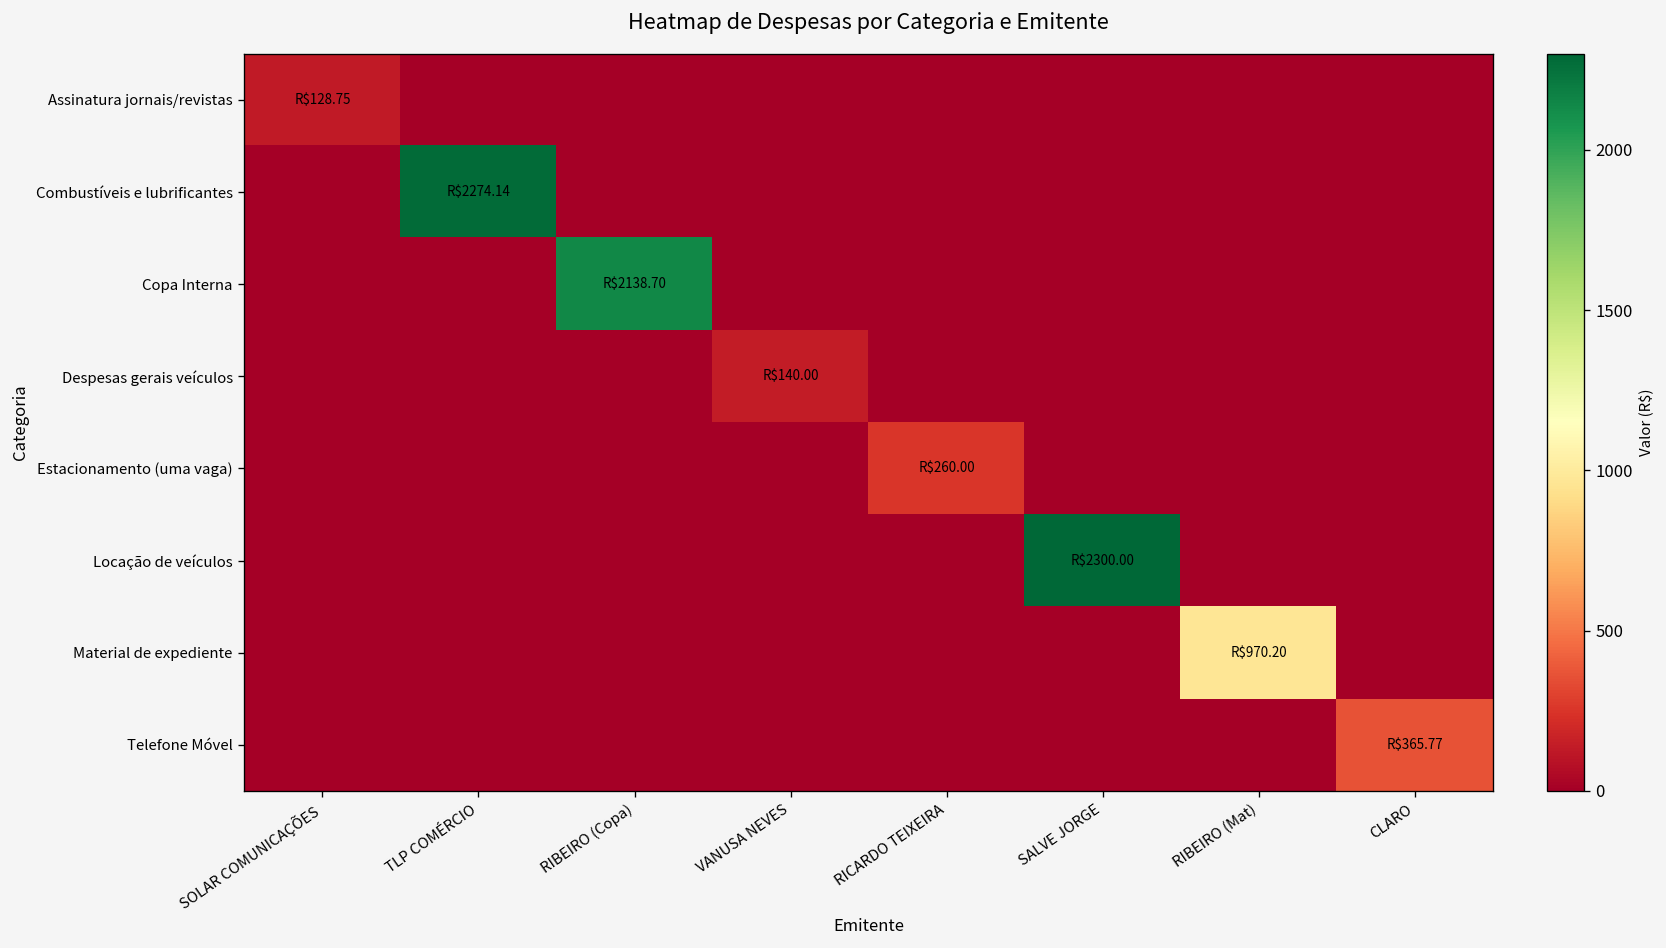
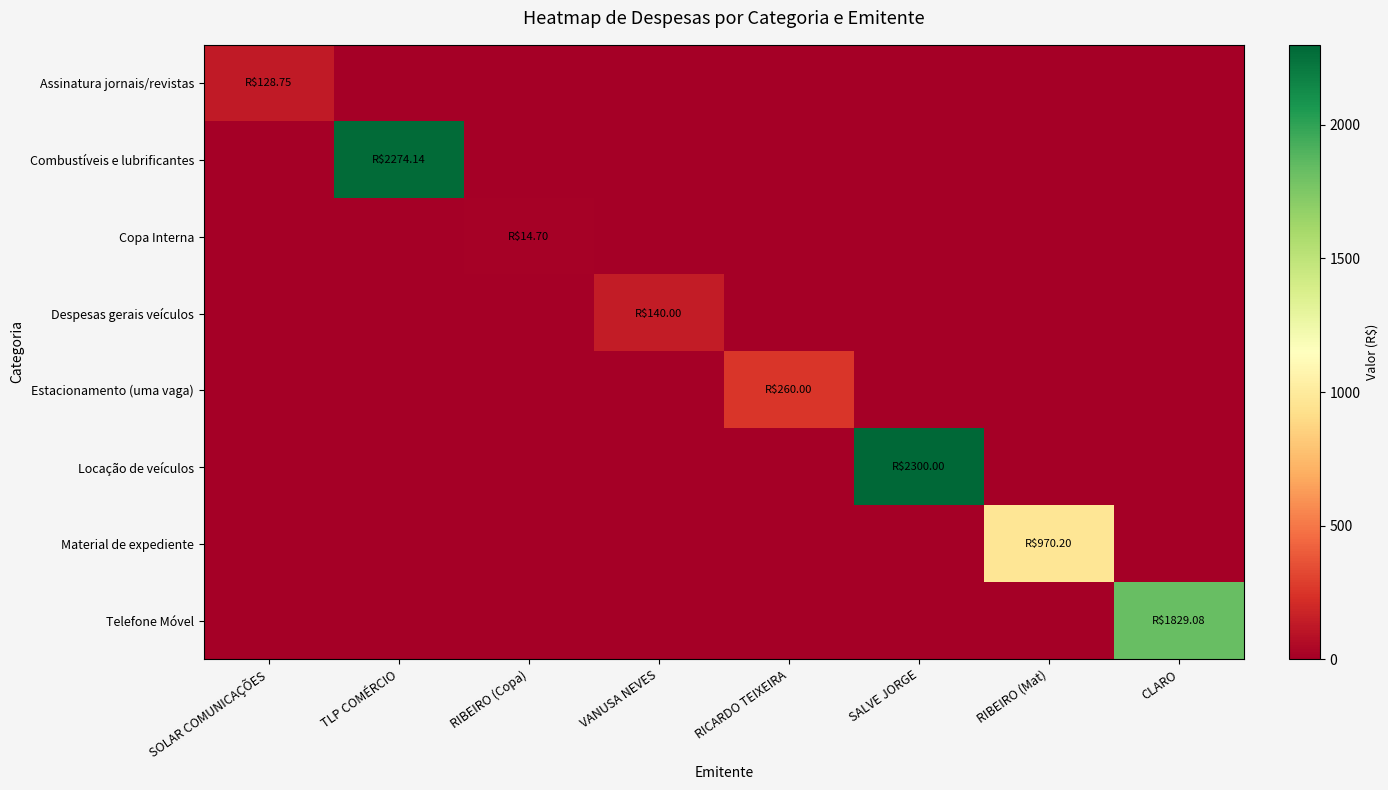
Copa Interna, RIBEIRO (Copa): $2138.70 -> $14.70
Telefone Móvel, CLARO: $365.77 -> $1829.08
